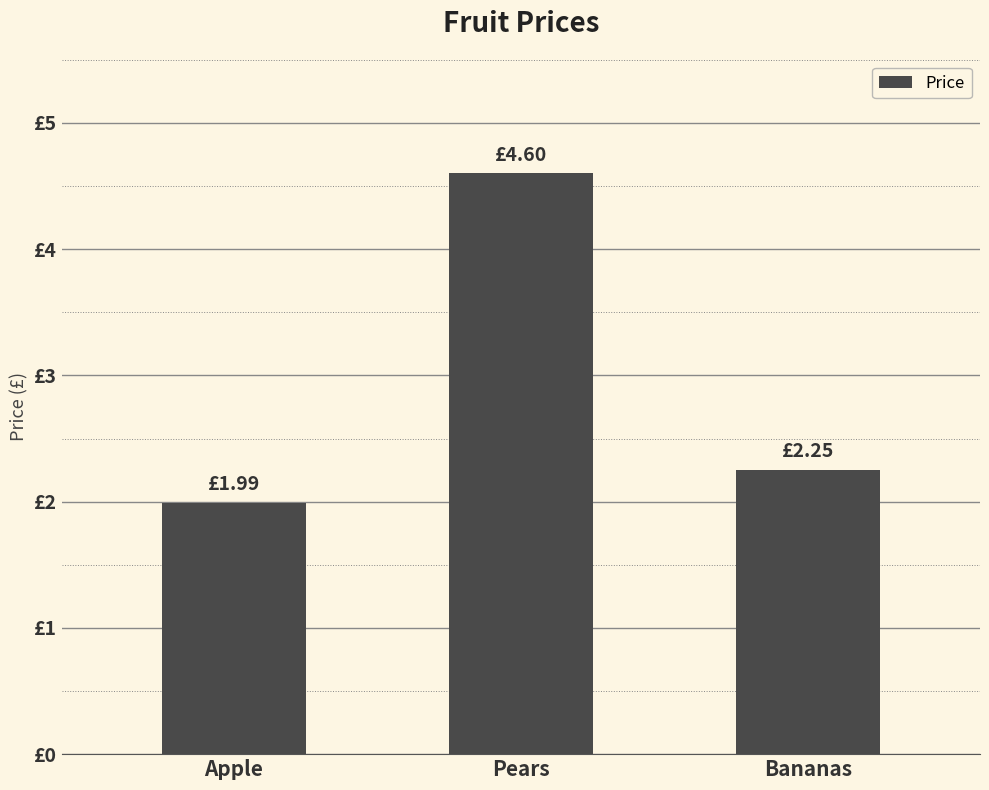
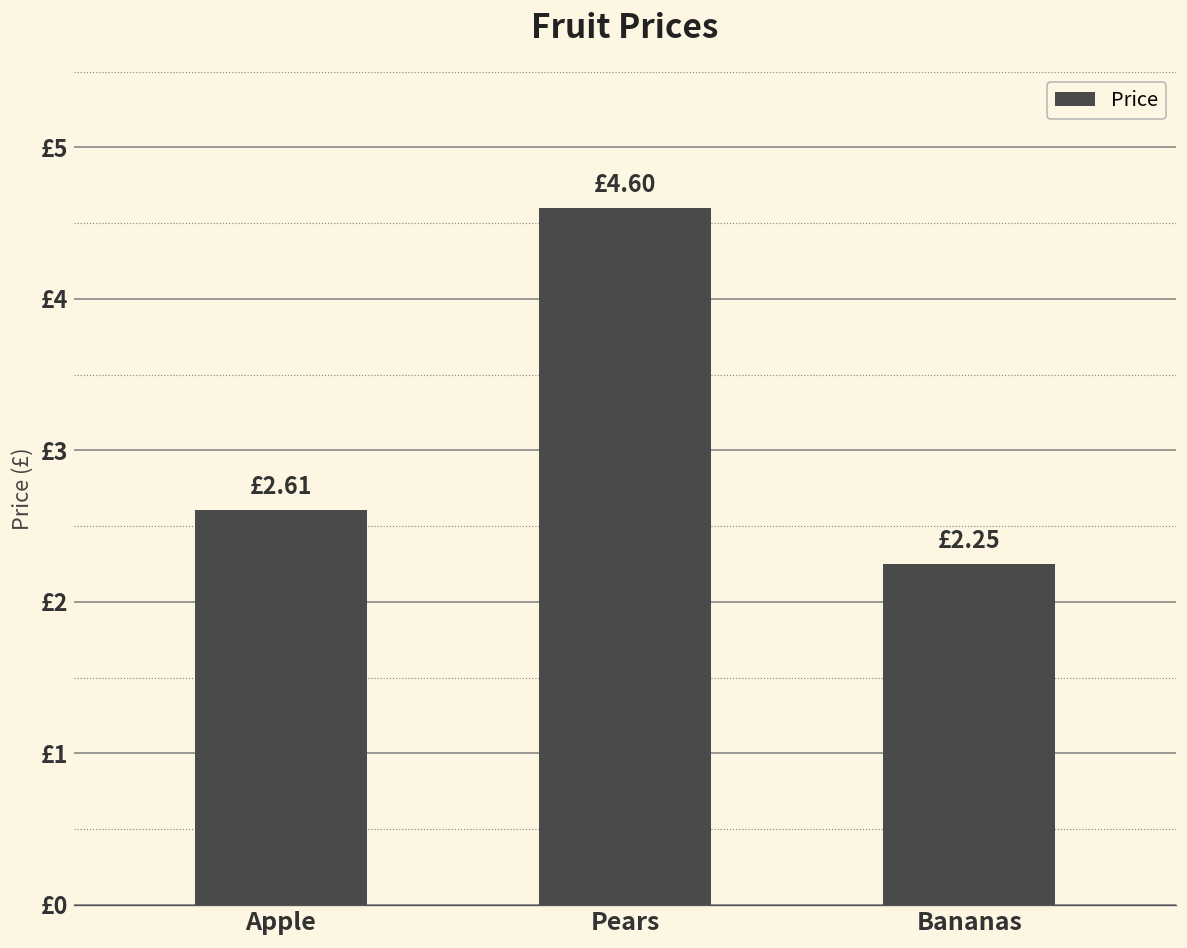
Apple: £1.99 -> £2.61
